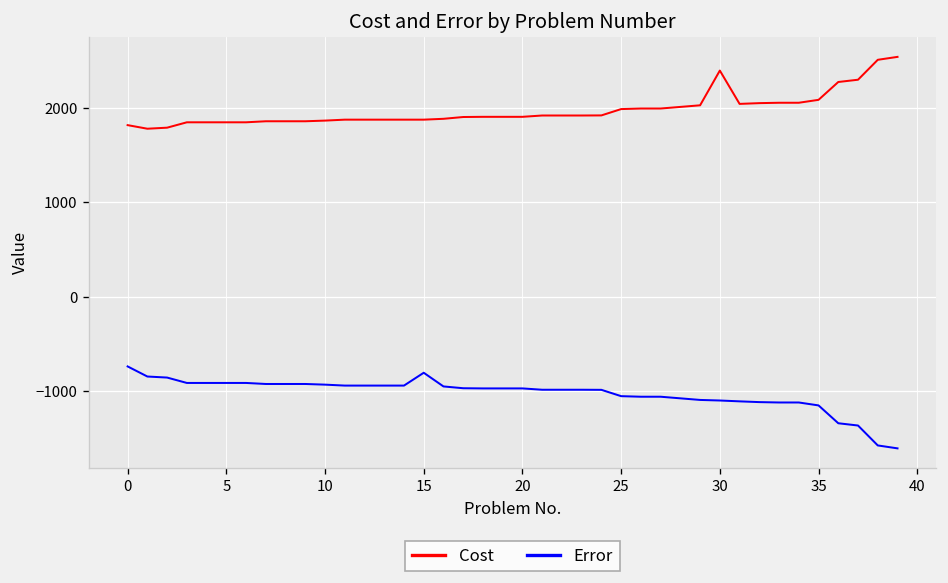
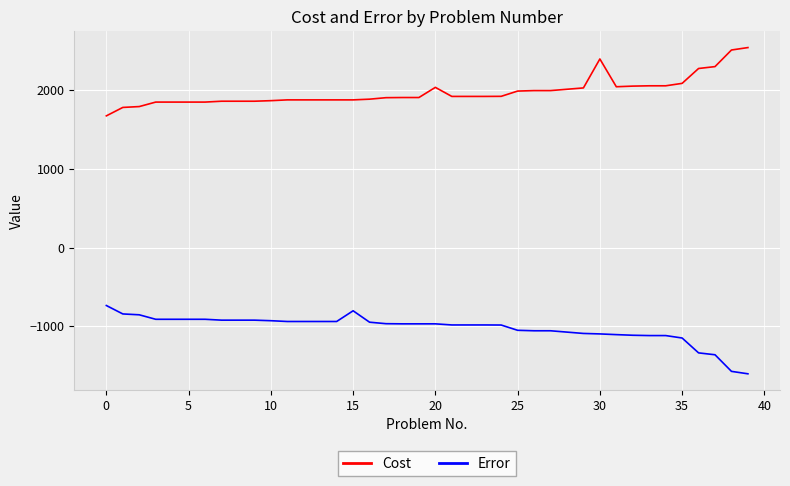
Cost, 0: 1800 -> 1700
Cost, 20: 1900 -> 2000
